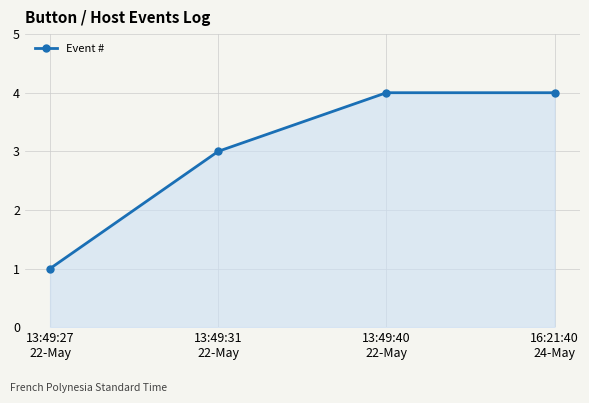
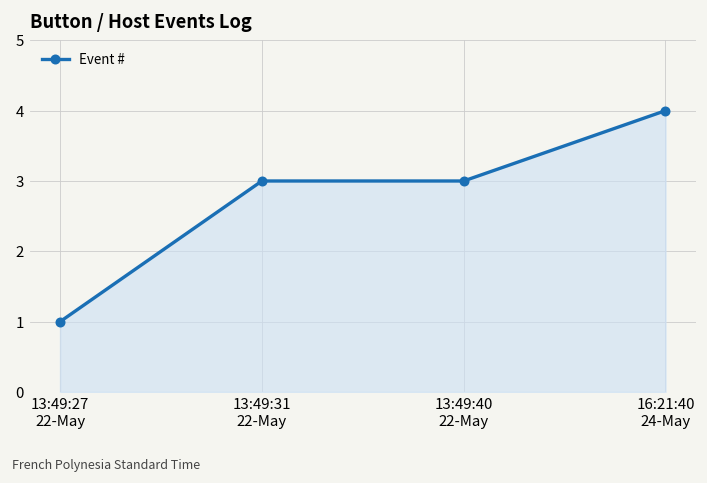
13:49:40 22-May: 4 -> 3
